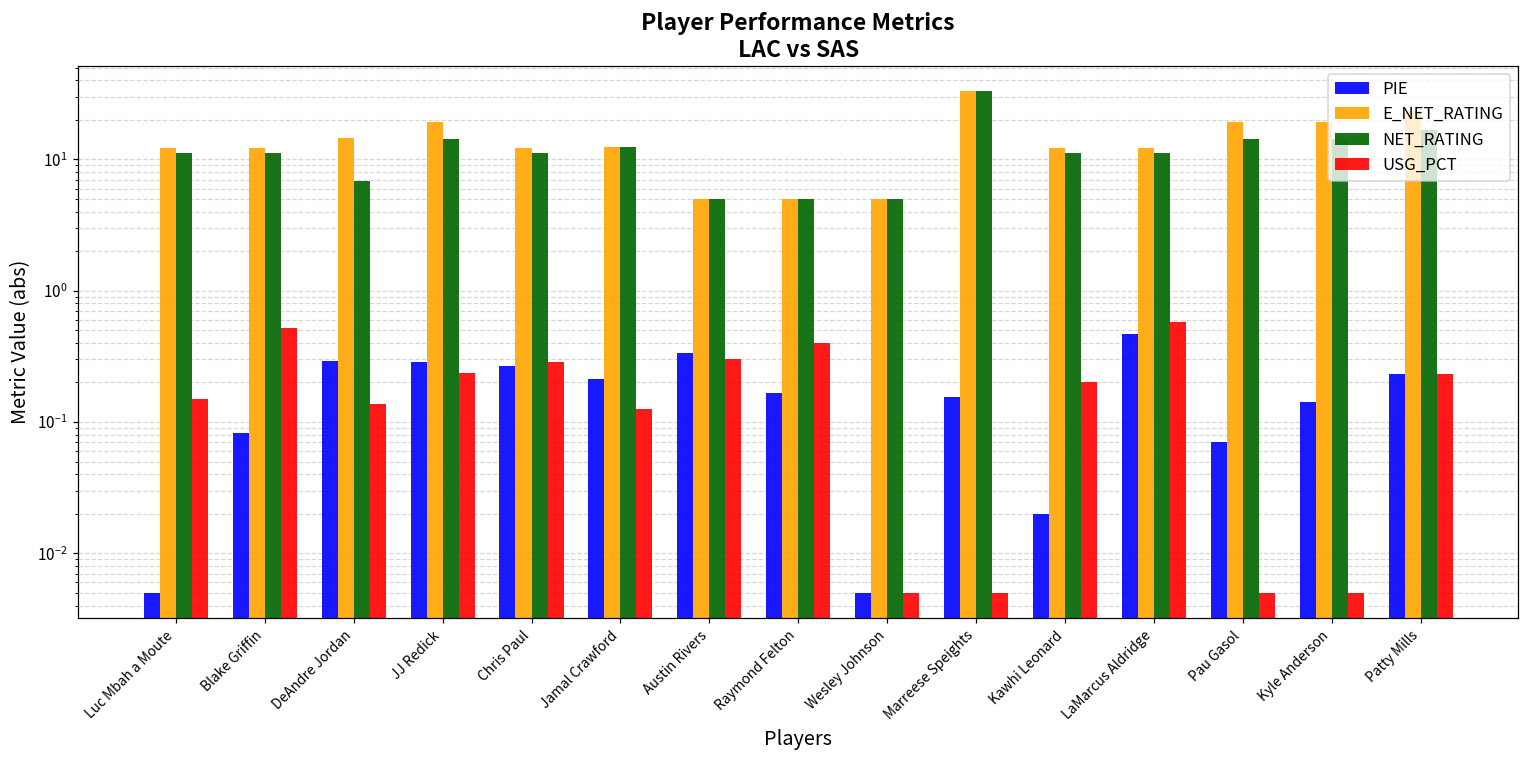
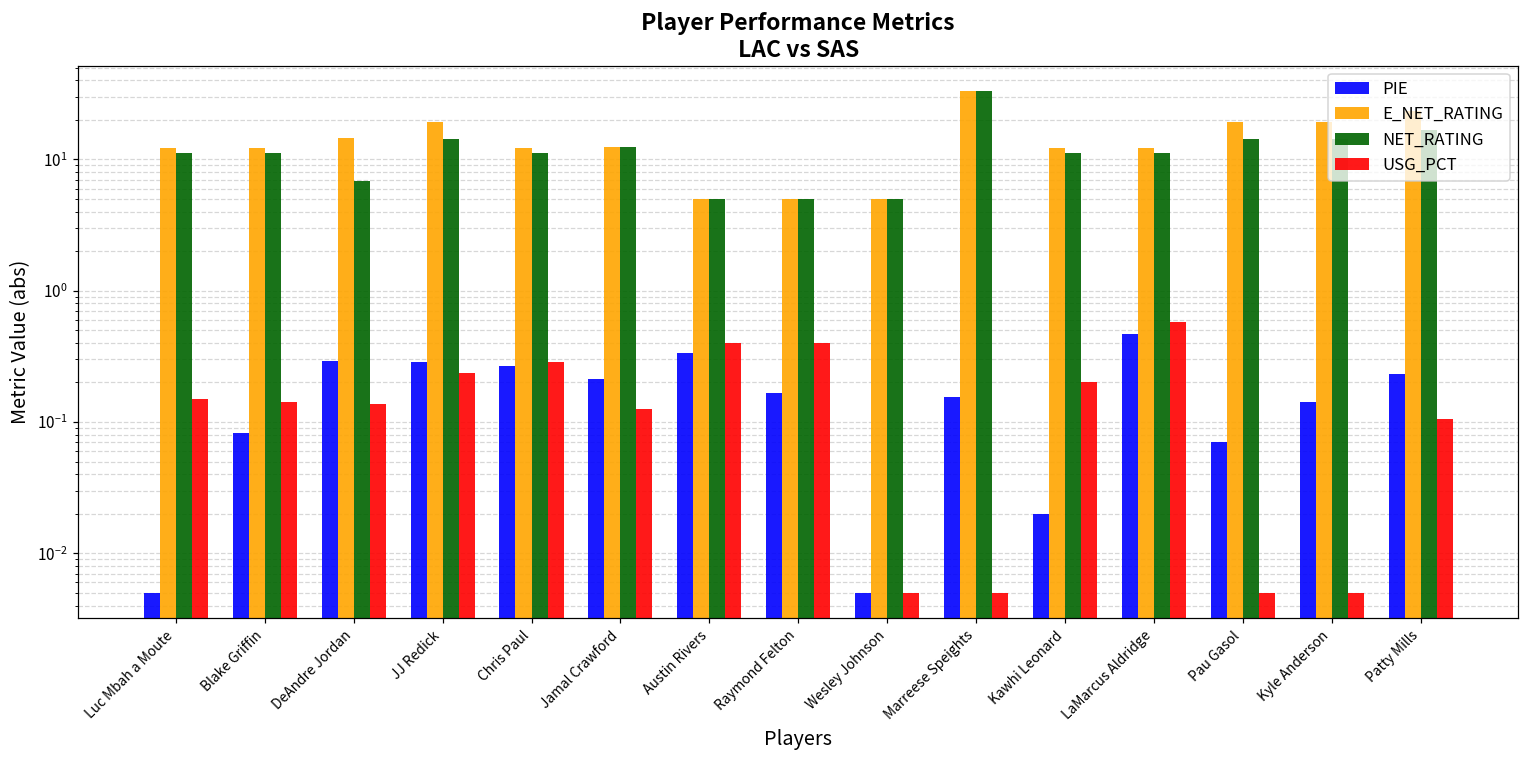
USG_PCT, Blake Griffin: 0.52 -> 0.14
USG_PCT, Austin Rivers: 0.3 -> 0.4
USG_PCT, Patty Mills: 0.23 -> 0.11
